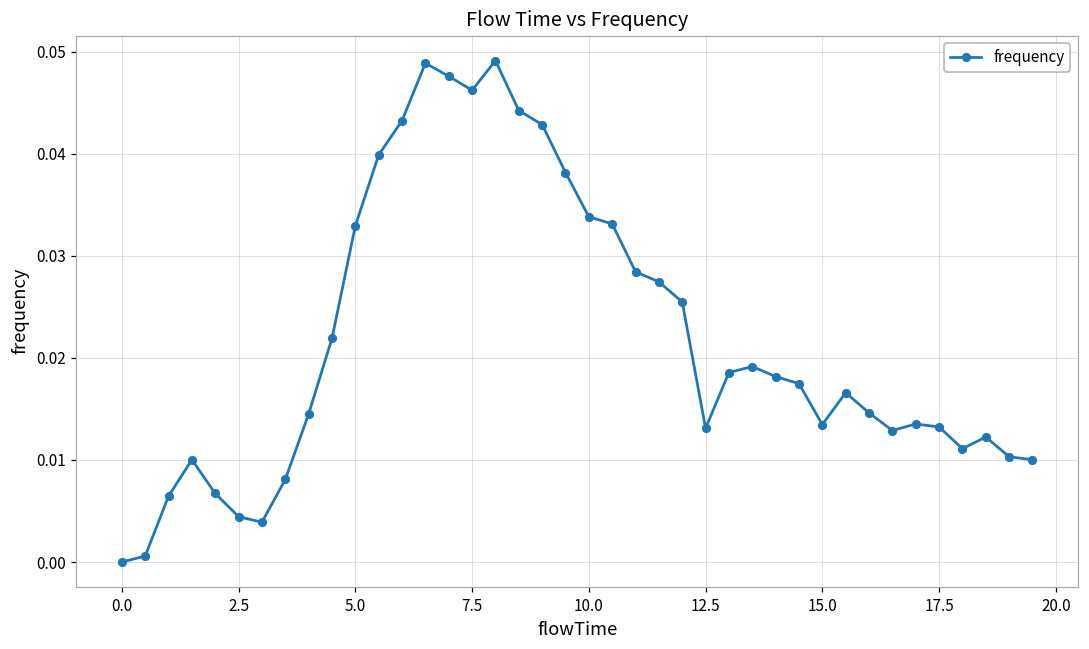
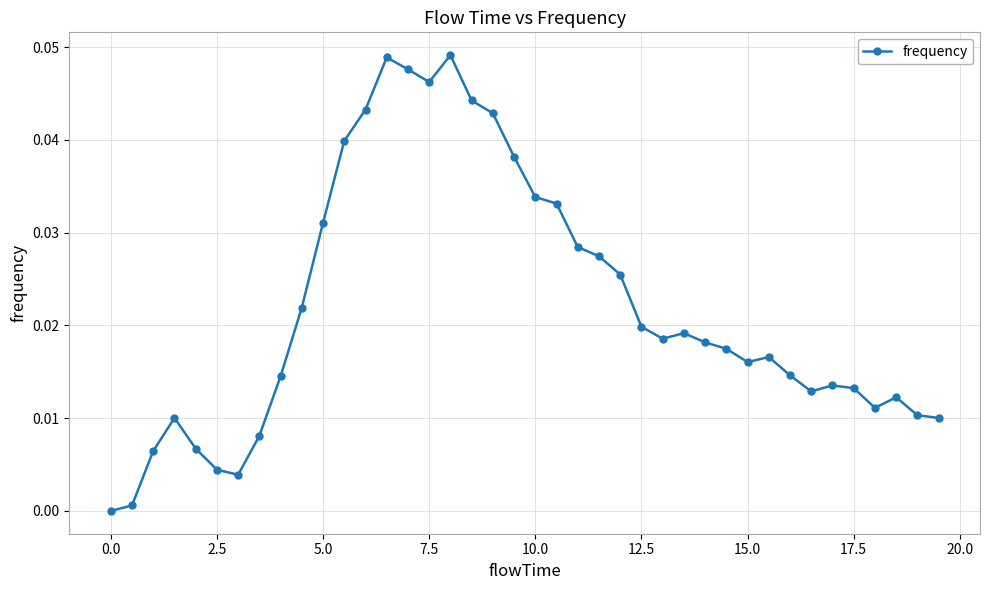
5.0: 0.033 -> 0.031
12.5: 0.013 -> 0.020
15.0: 0.013 -> 0.016
